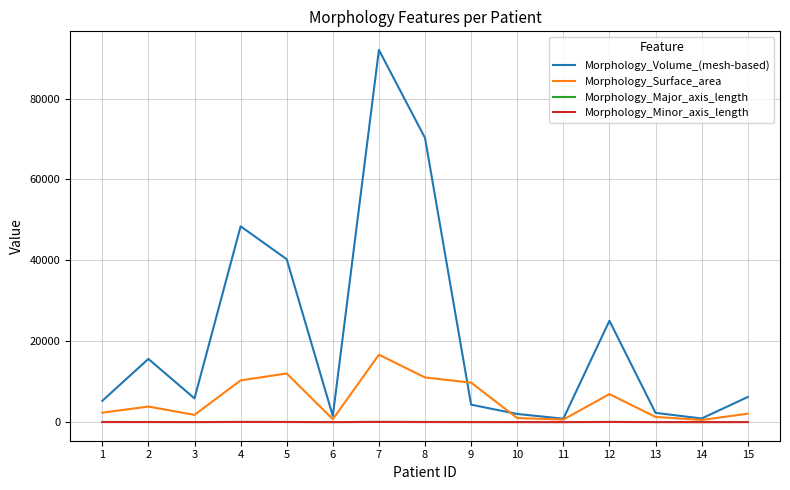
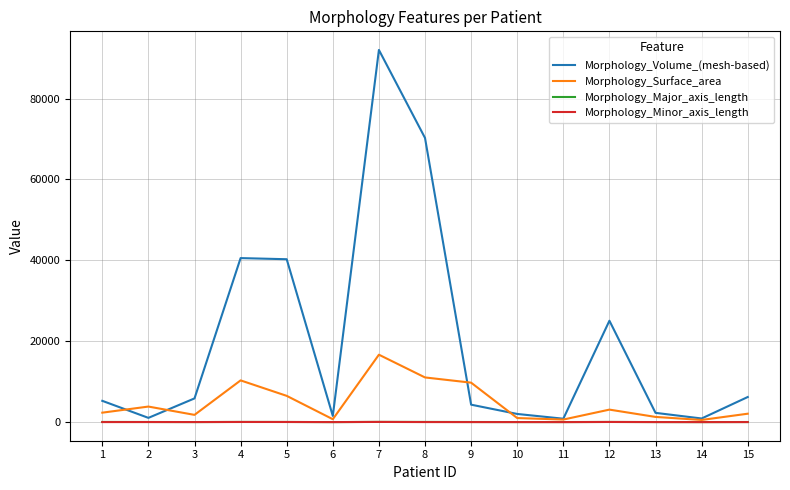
Morphology_Volume_(mesh-based), 2: 16000 -> 1000
Morphology_Volume_(mesh-based), 4: 48000 -> 41000
Morphology_Surface_area, 5: 12000 -> 7000
Morphology_Surface_area, 12: 7000 -> 3000
